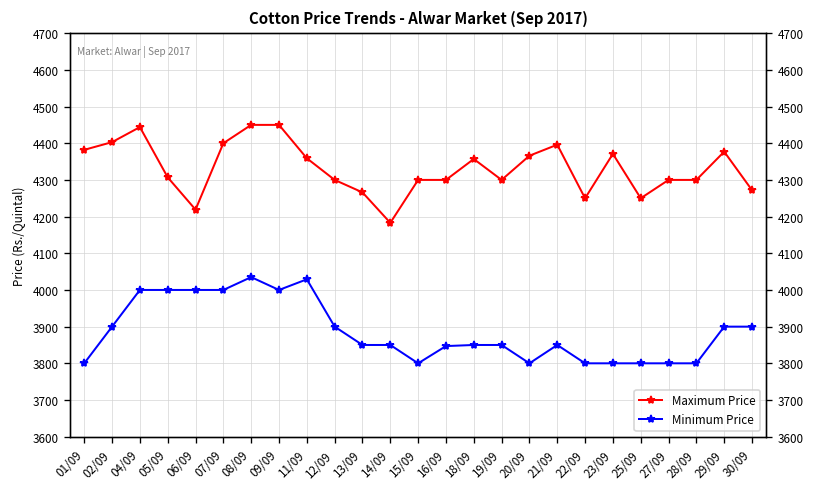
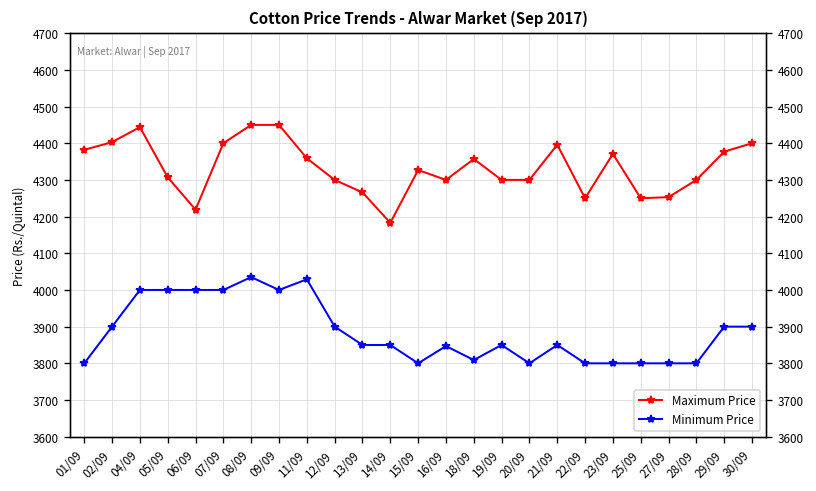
Maximum Price, 15/09: 4300 -> 4330
Minimum Price, 18/09: 3850 -> 3810
Maximum Price, 20/09: 4370 -> 4300
Maximum Price, 27/09: 4300 -> 4250
Maximum Price, 30/09: 4270 -> 4400
